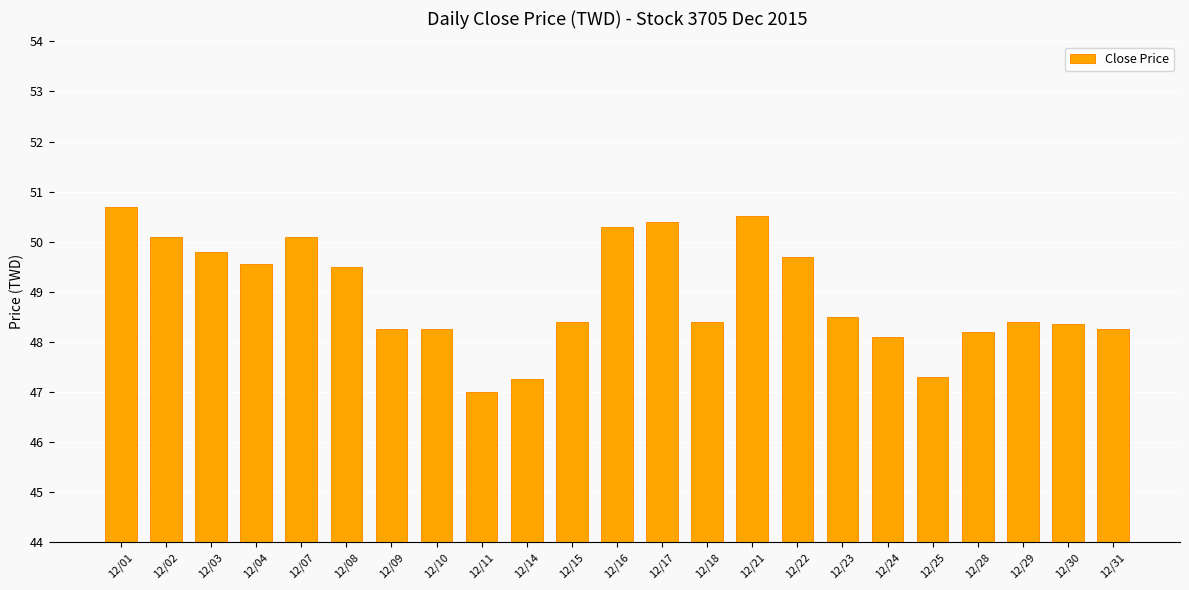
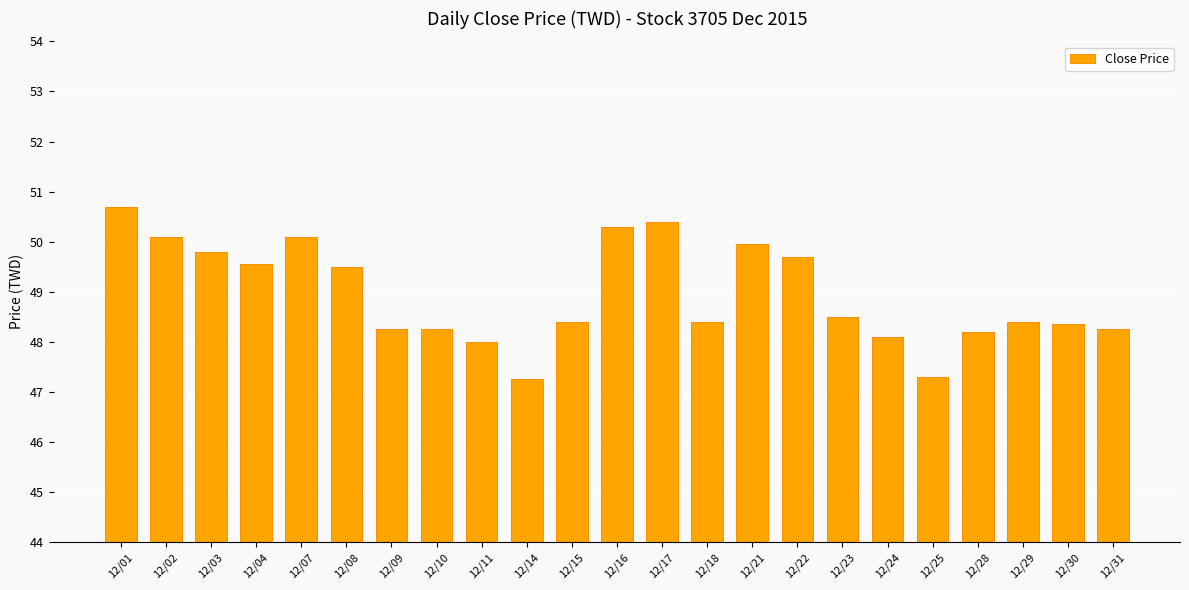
12/11: 47 -> 48
12/21: 50.5 -> 50.0
